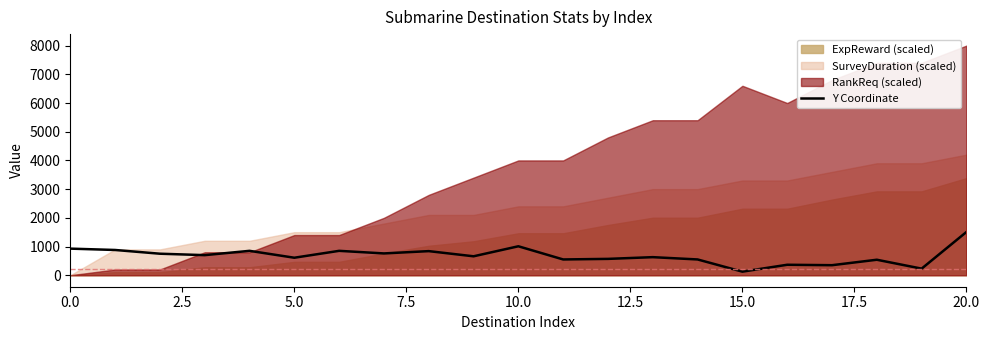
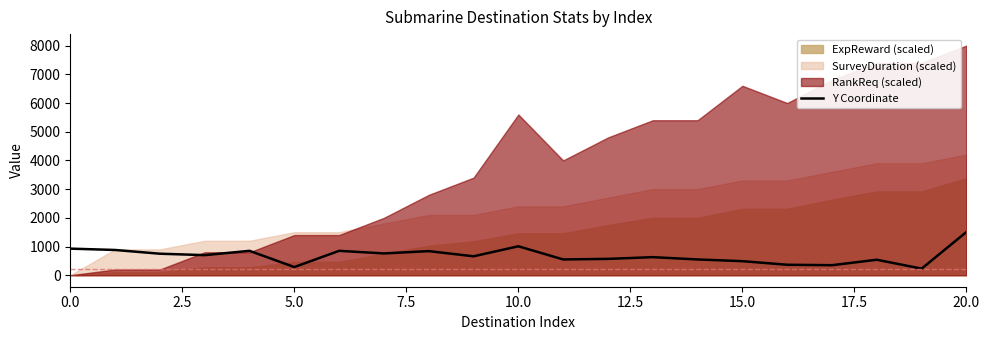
Y Coordinate, 5.0: 600 -> 300
RankReq (scaled), 10.0: 4000 -> 5600
Y Coordinate, 15.0: 100 -> 500
